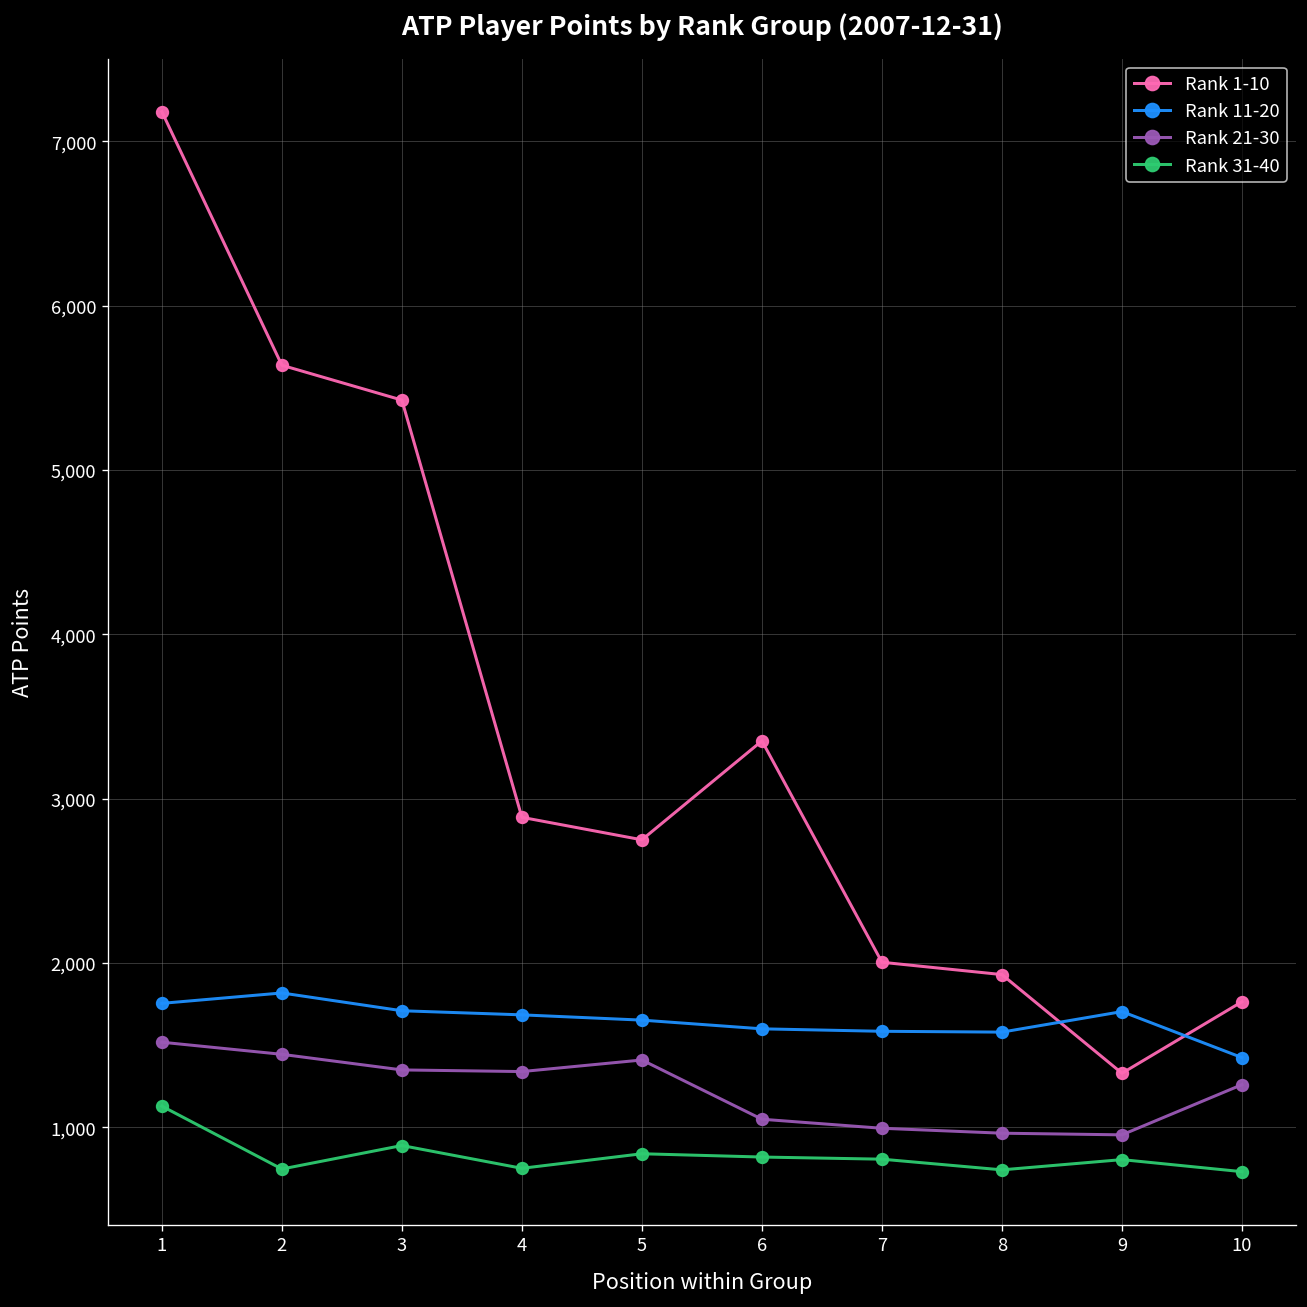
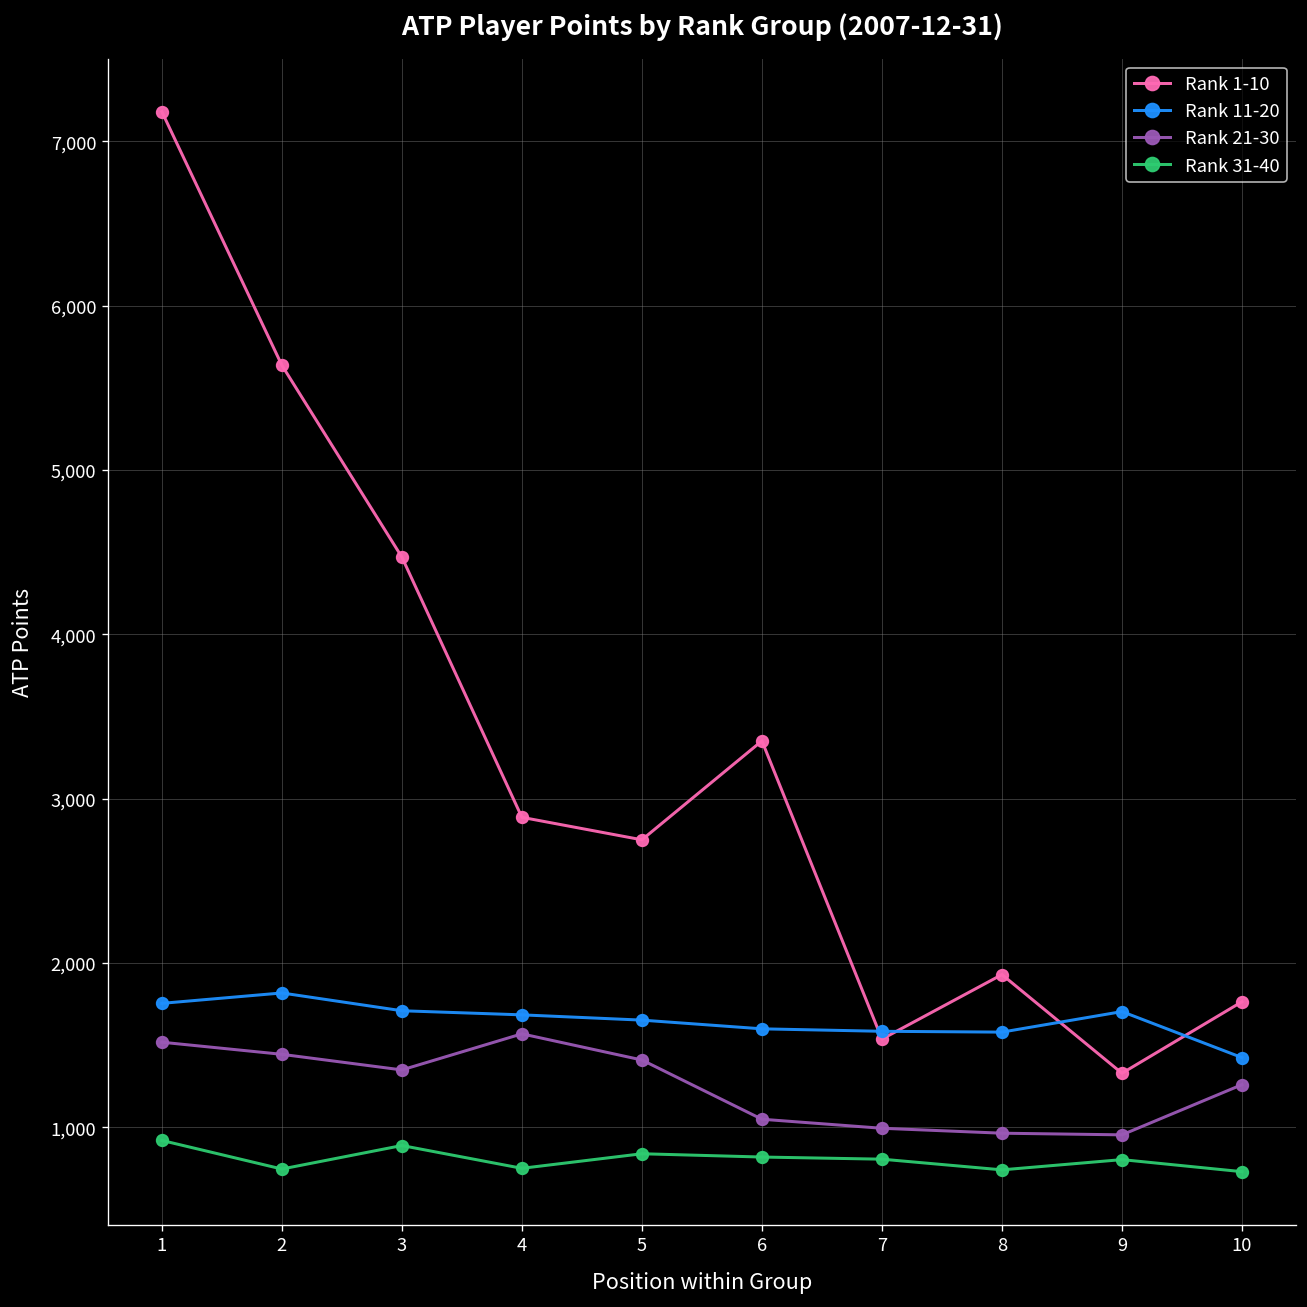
Rank 31-40, 1: 1,130 -> 920
Rank 1-10, 3: 5,430 -> 4,470
Rank 21-30, 4: 1,340 -> 1,570
Rank 1-10, 7: 2,010 -> 1,540
